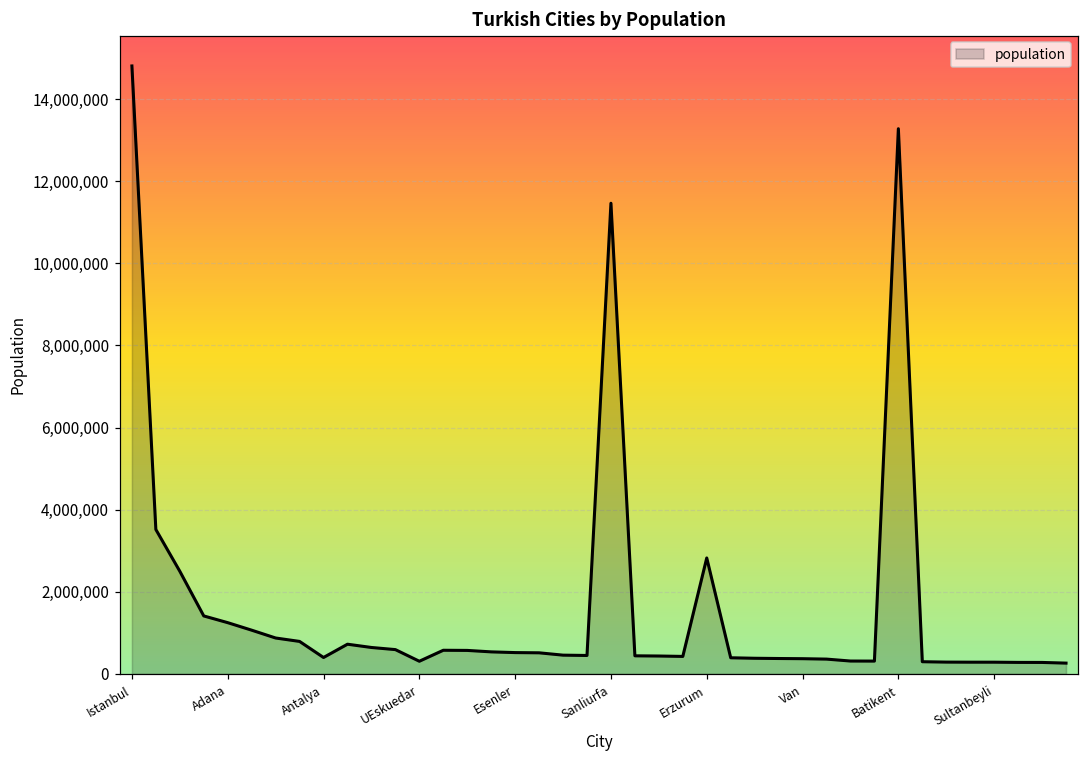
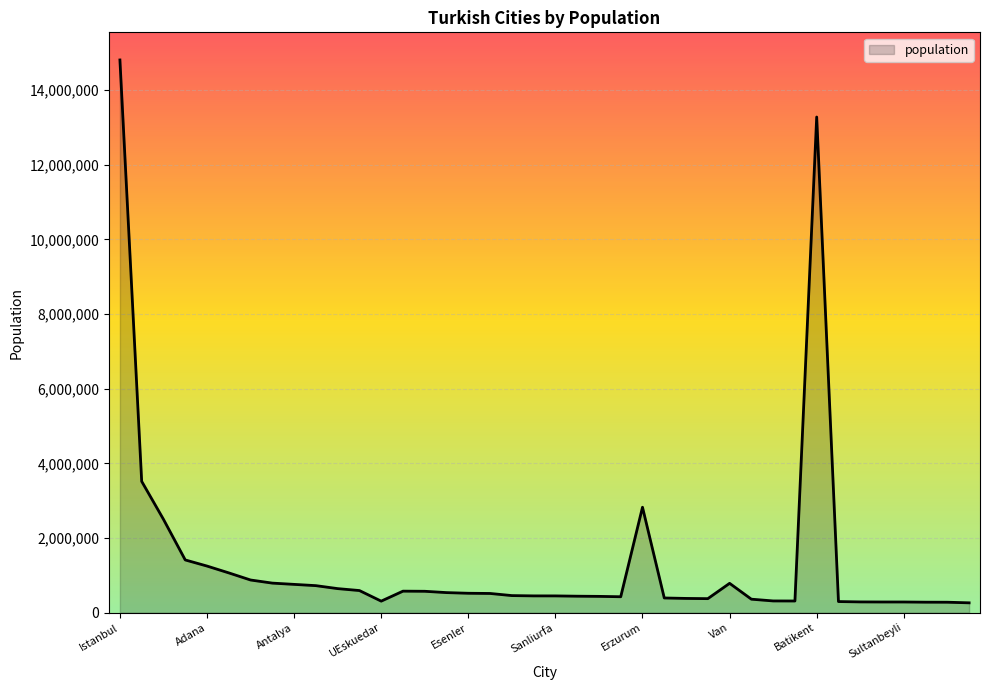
Antalya: 400,000 -> 800,000
Sanliurfa: 11,500,000 -> 400,000
Van: 400,000 -> 800,000
